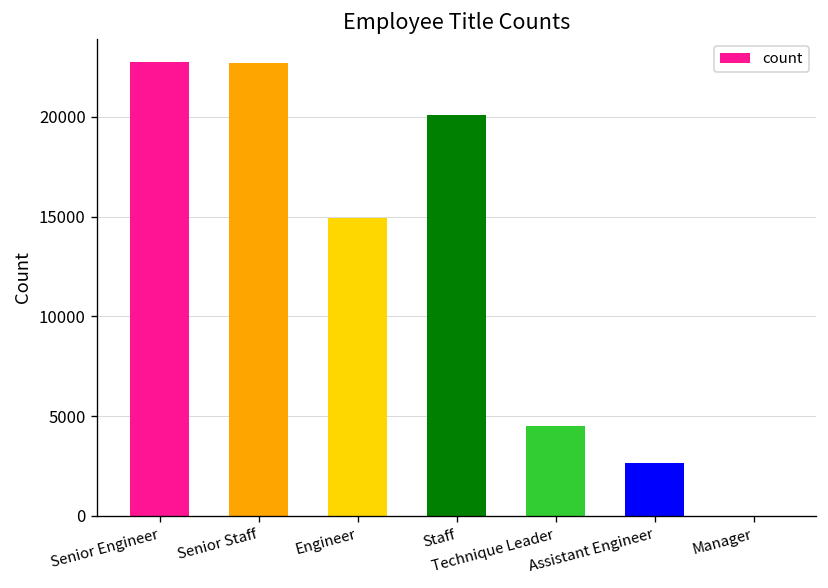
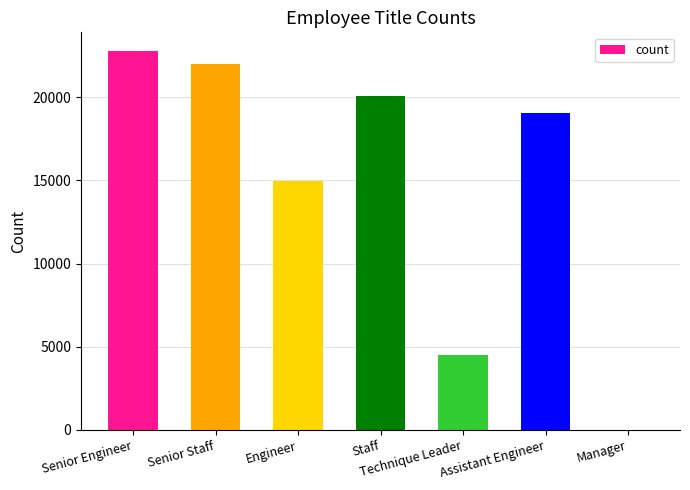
Senior Staff: 22700 -> 22000
Assistant Engineer: 2600 -> 19100
